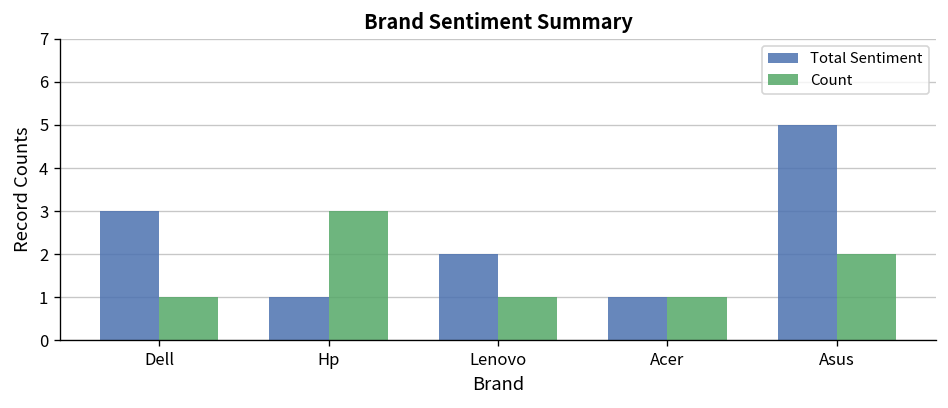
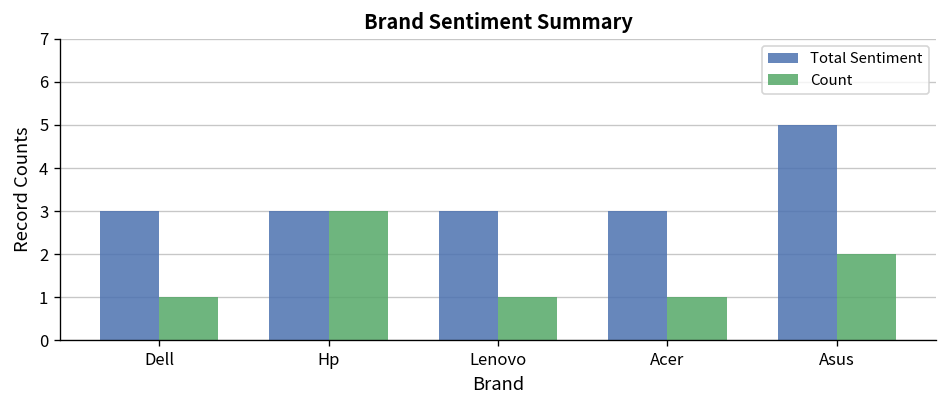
Total Sentiment, Hp: 1 -> 3
Total Sentiment, Lenovo: 2 -> 3
Total Sentiment, Acer: 1 -> 3
